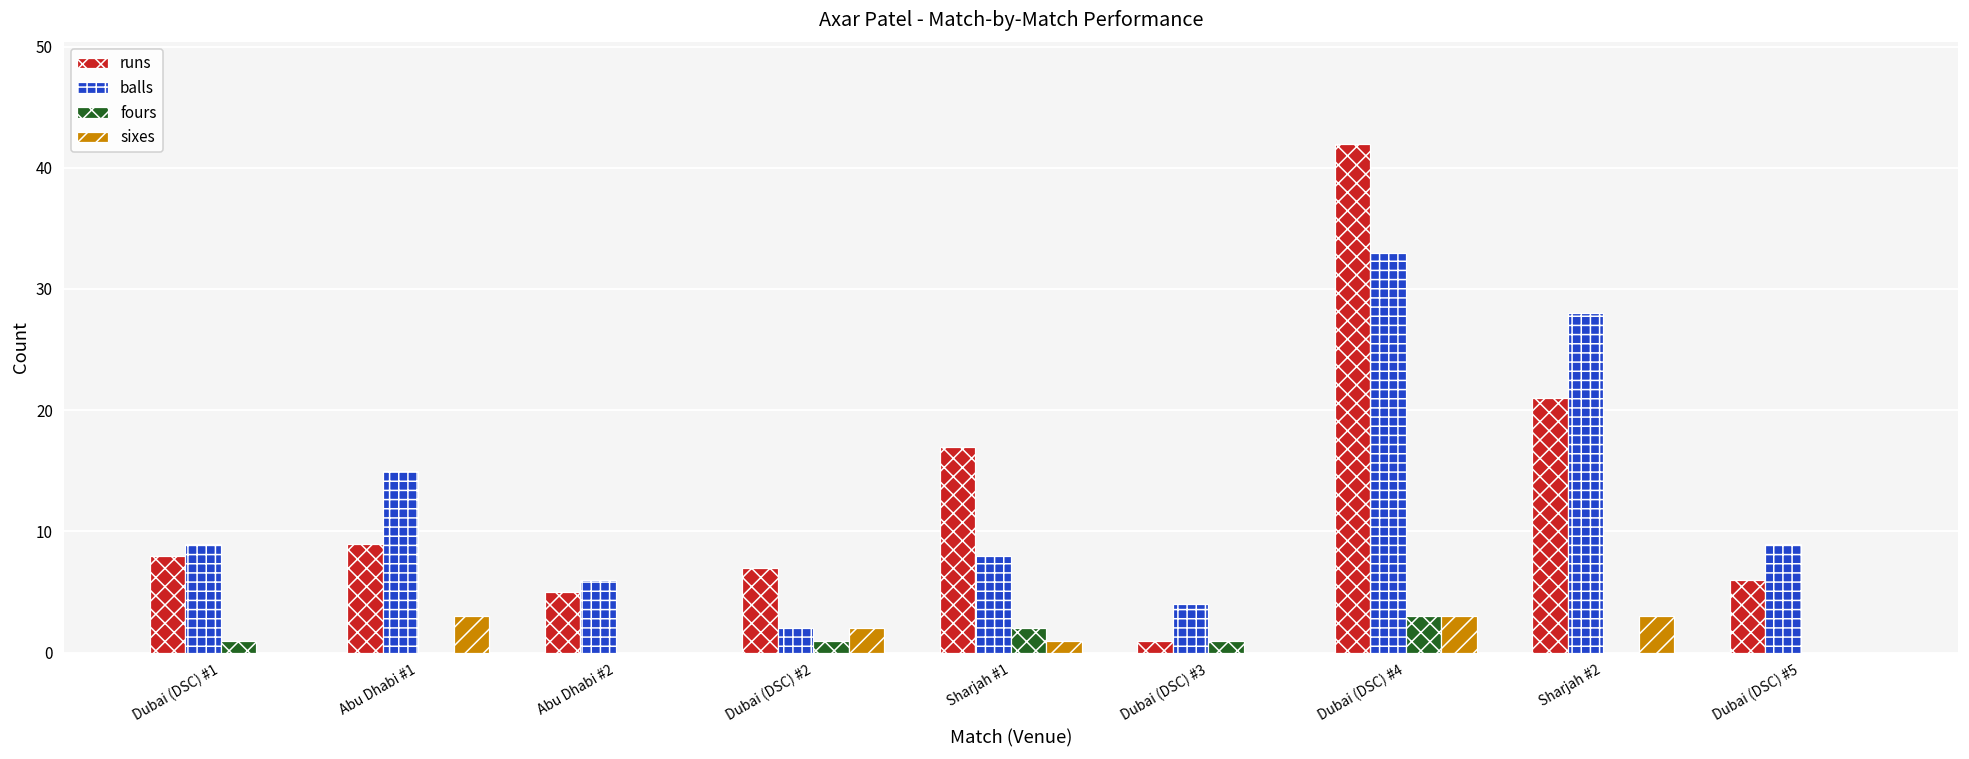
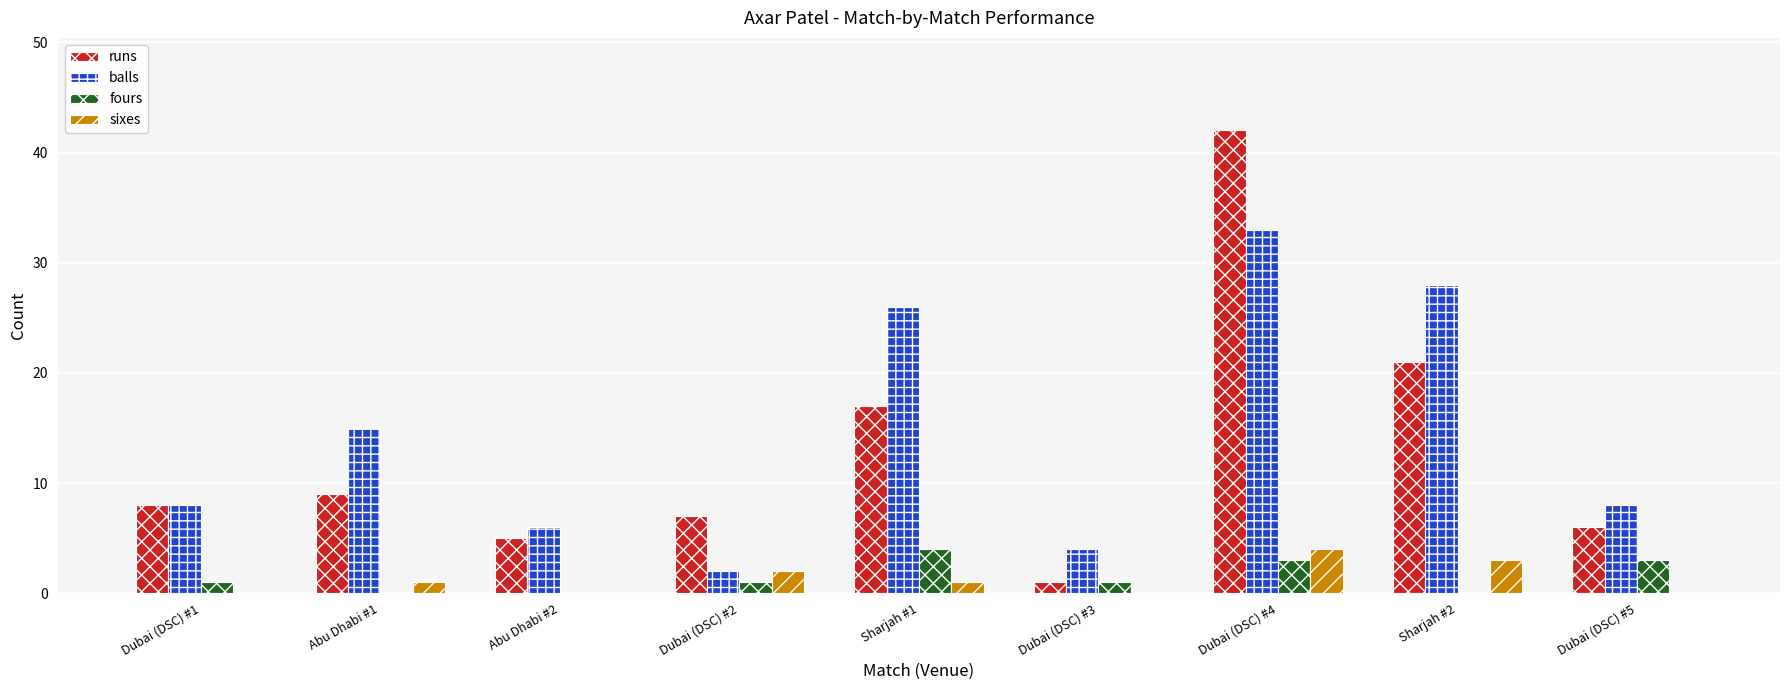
balls, Dubai (DSC) #1: 9 -> 8
sixes, Abu Dhabi #1: 3 -> 1
balls, Sharjah #1: 8 -> 26
fours, Sharjah #1: 2 -> 4
sixes, Dubai (DSC) #4: 3 -> 4
balls, Dubai (DSC) #5: 9 -> 8
fours, Dubai (DSC) #5: 0 -> 3
